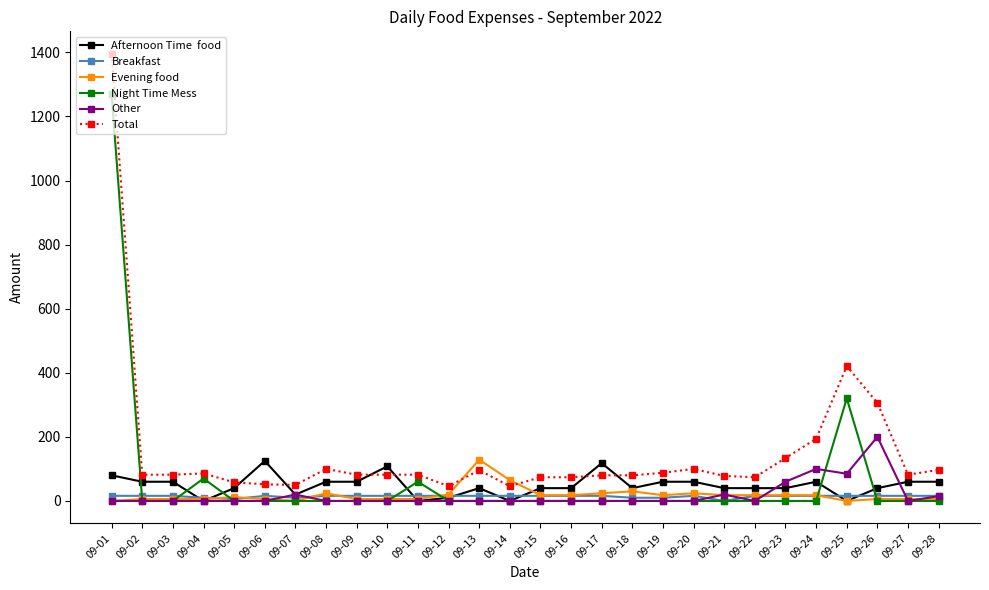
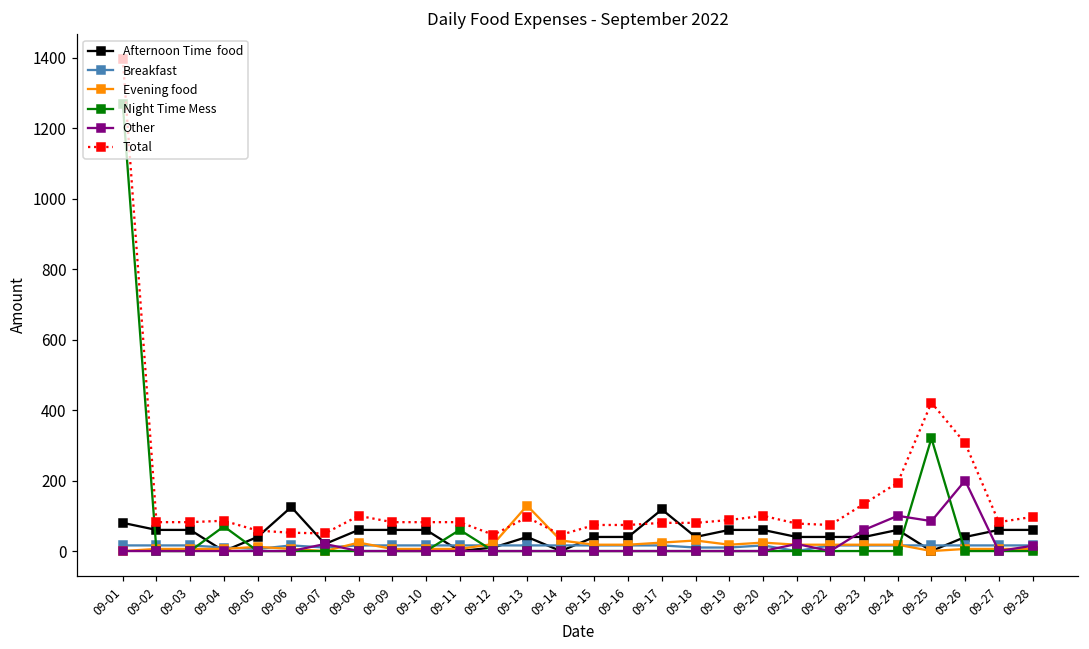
Afternoon Time food, 09-10: 110 -> 60
Evening food, 09-14: 70 -> 30
